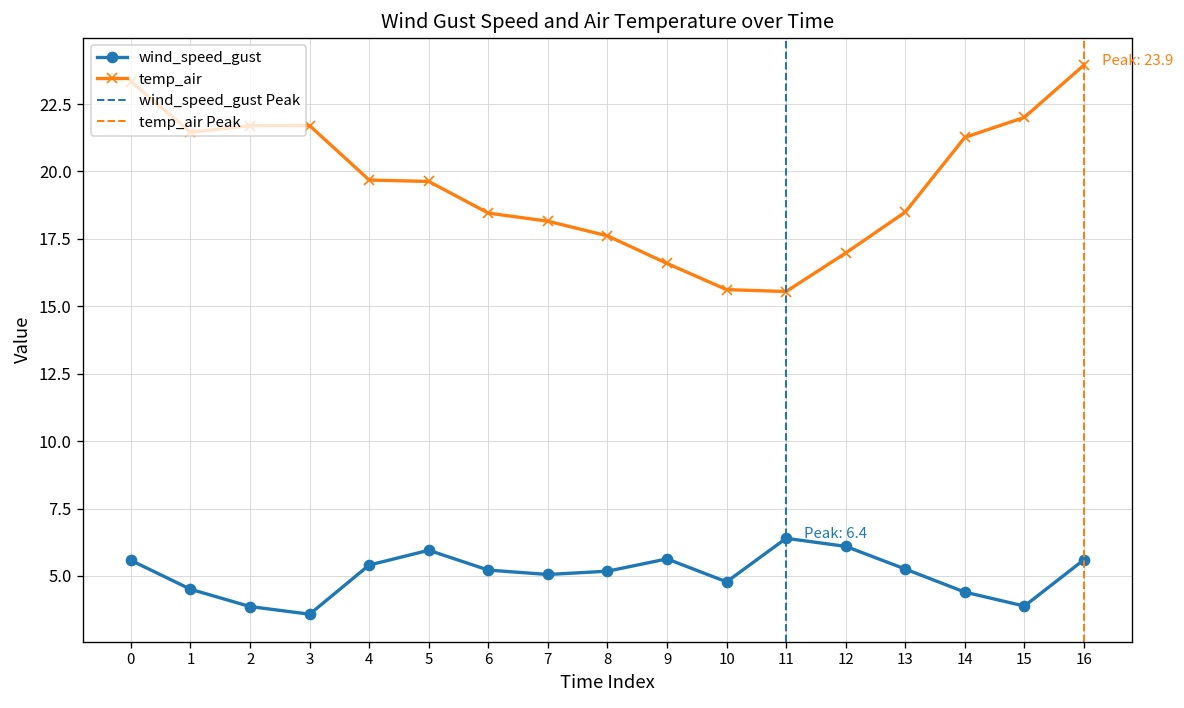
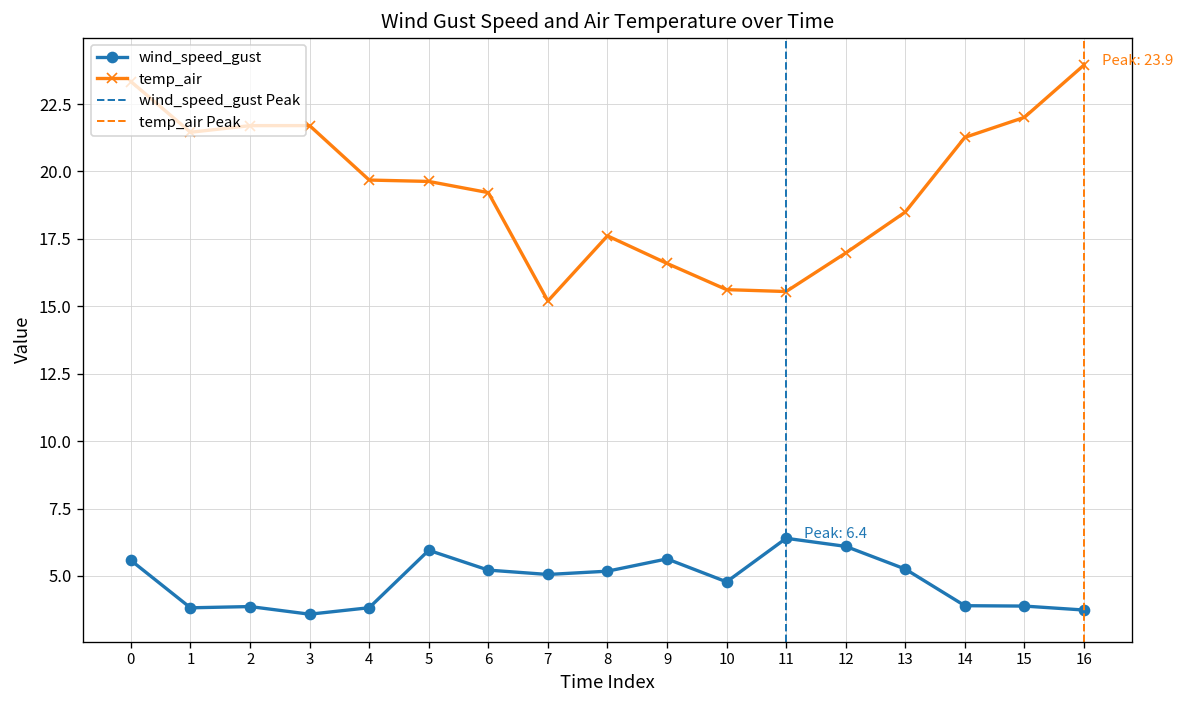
wind_speed_gust, 1: 4.5 -> 3.8
wind_speed_gust, 4: 5.4 -> 3.8
temp_air, 6: 18.5 -> 19.2
temp_air, 7: 18.2 -> 15.2
wind_speed_gust, 14: 4.4 -> 3.9
wind_speed_gust, 16: 5.6 -> 3.7
